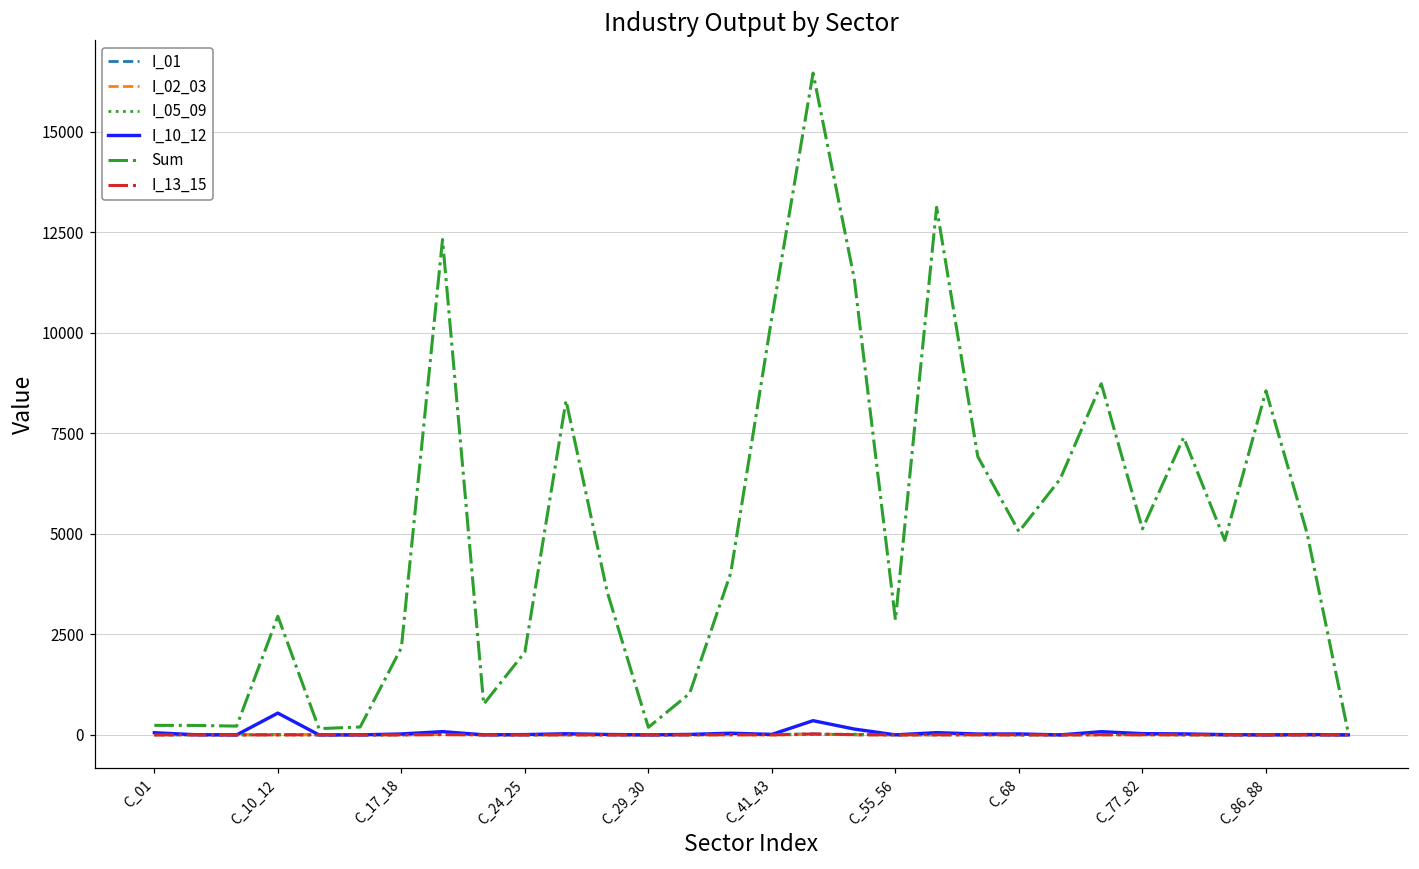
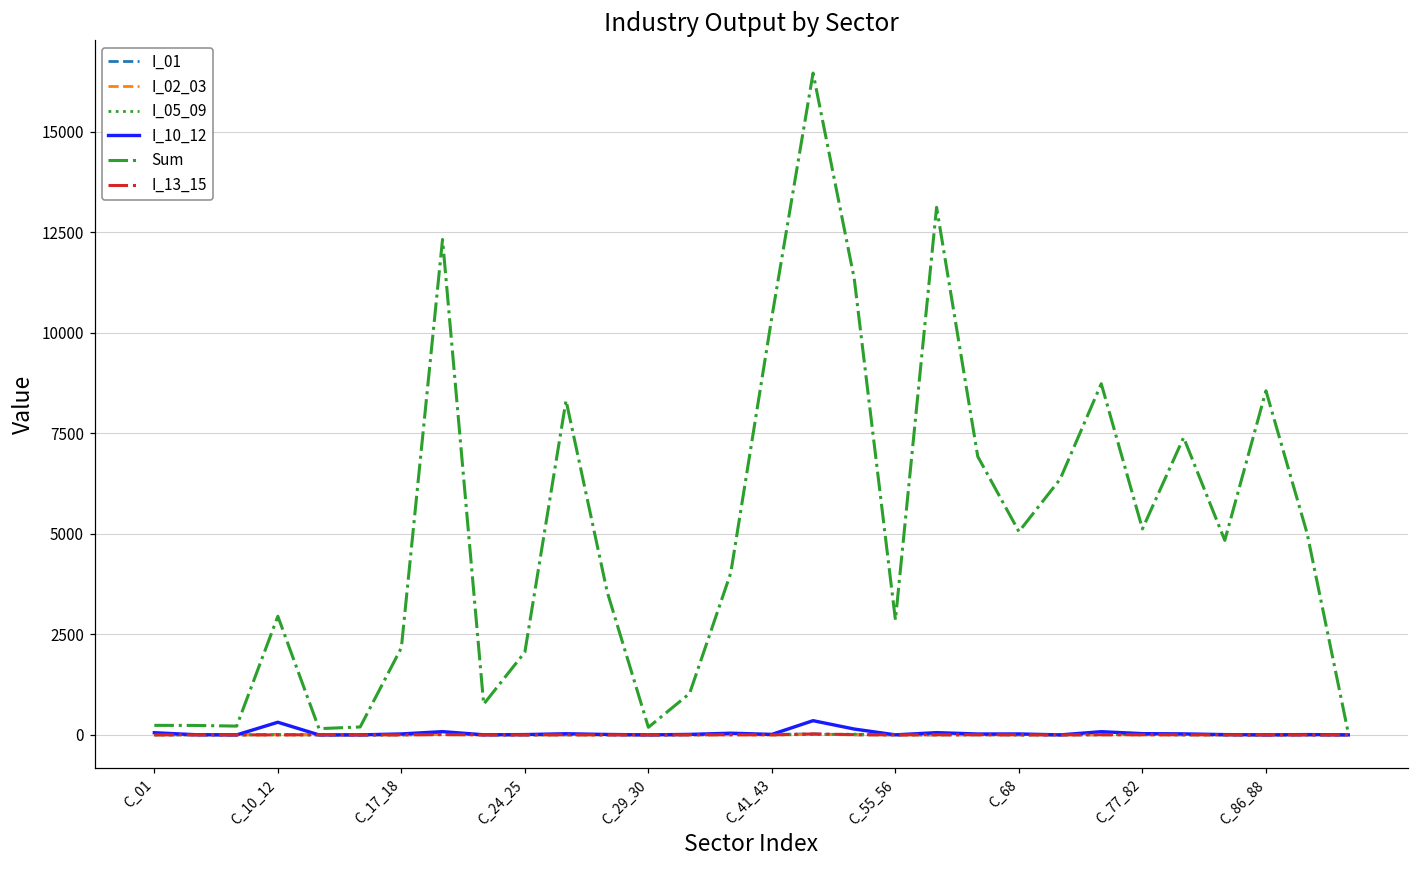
I_10_12, C_10_12: 500 -> 300
